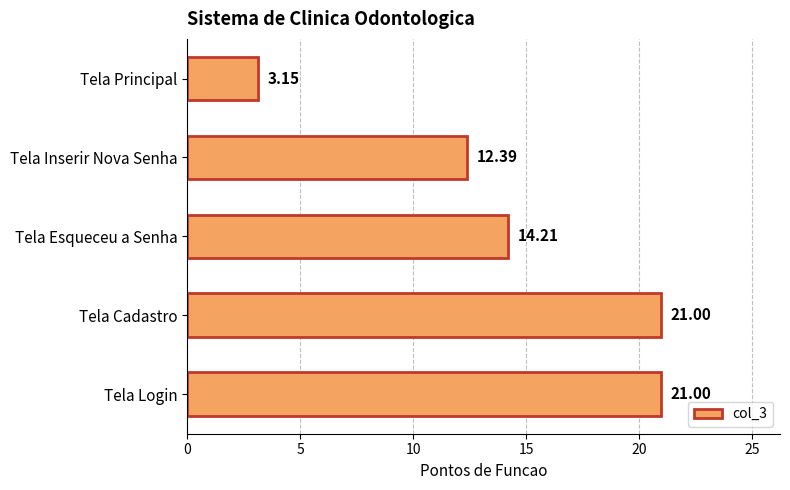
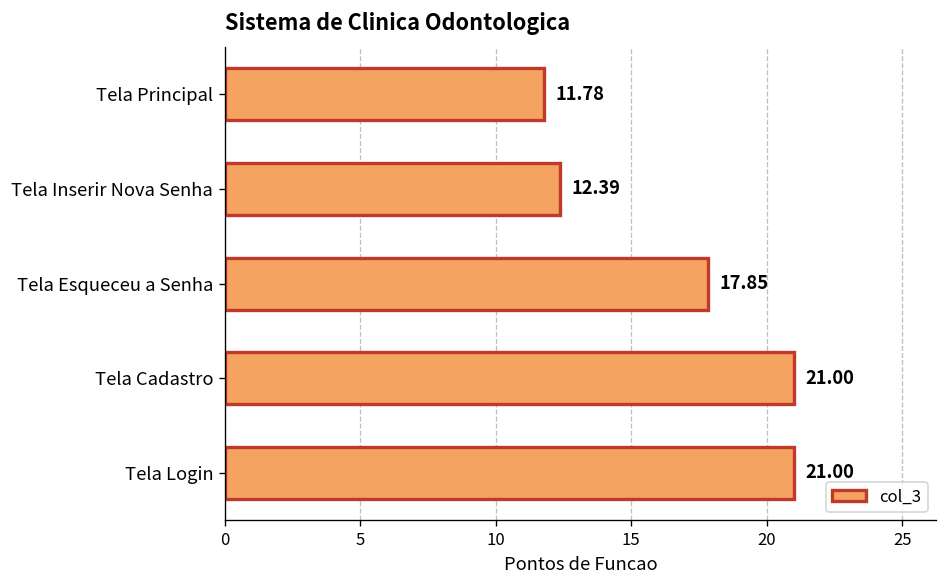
Tela Principal: 3.15 -> 11.78
Tela Esqueceu a Senha: 14.21 -> 17.85
